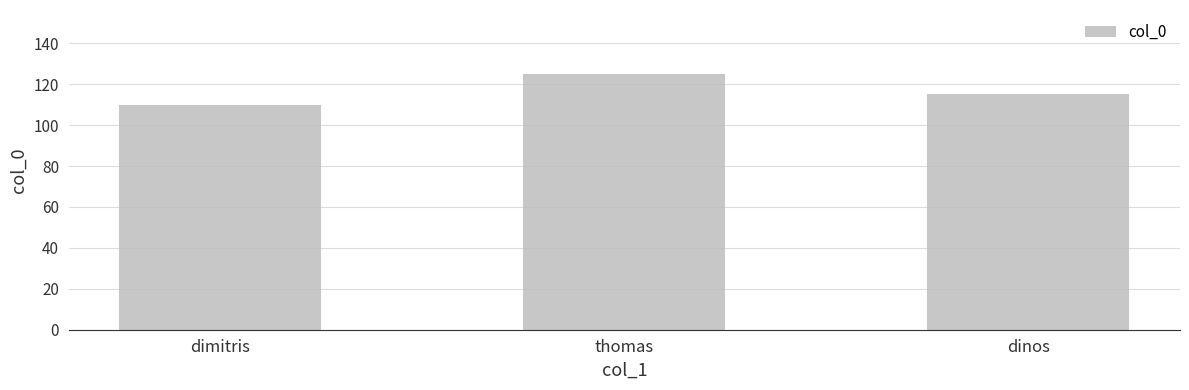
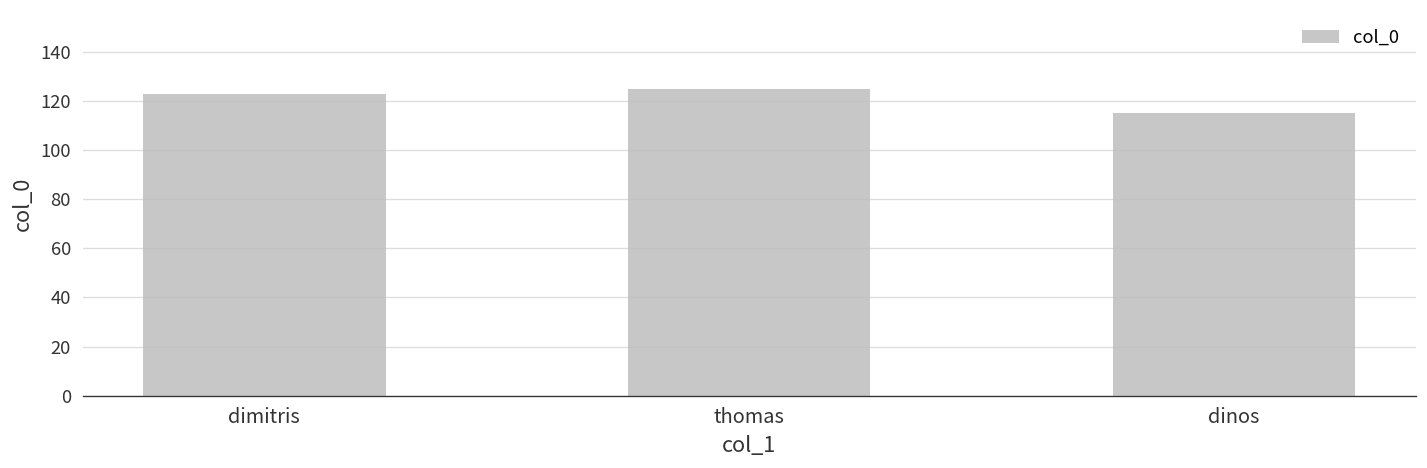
dimitris: 110 -> 123
